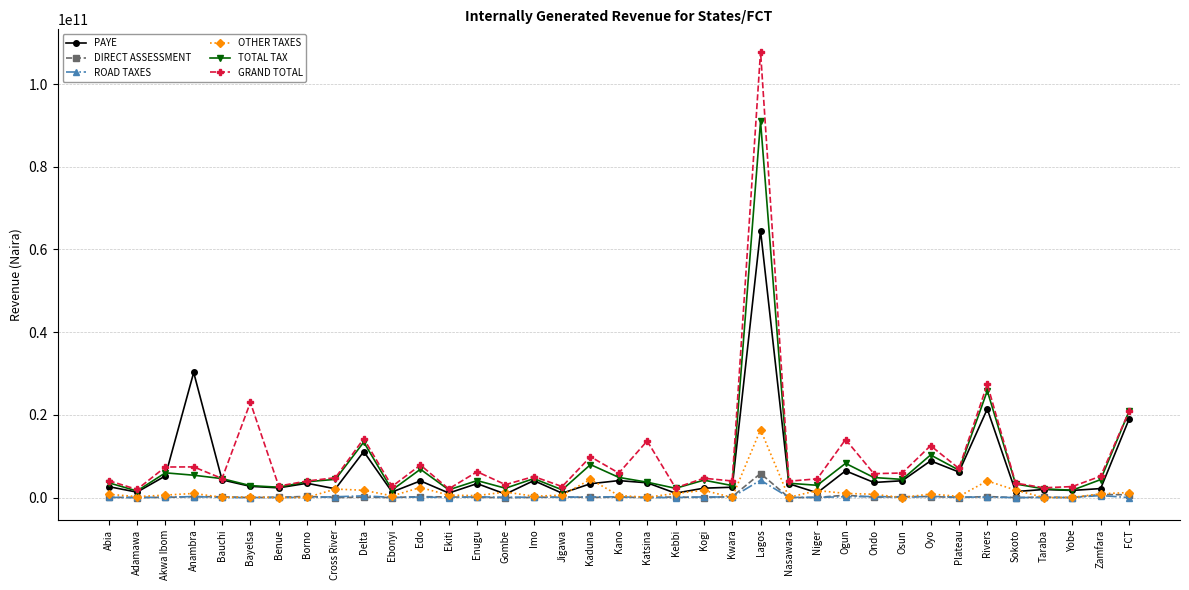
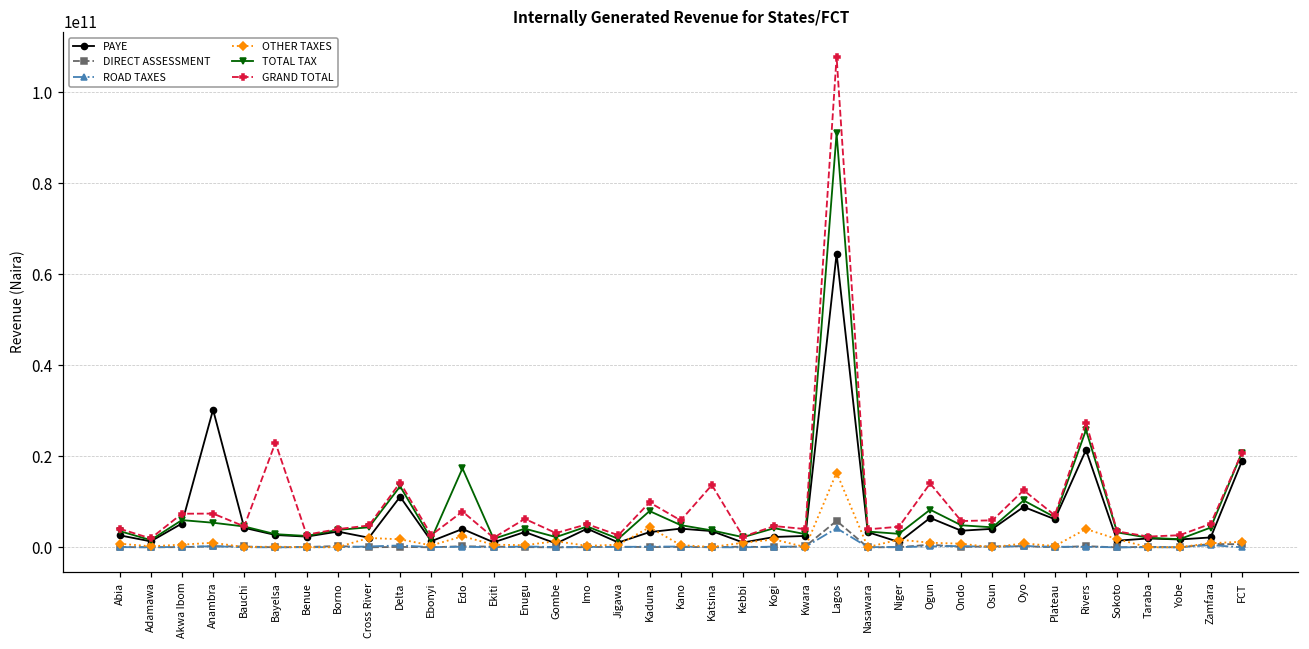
TOTAL TAX, Edo: 7000000000 -> 17000000000
